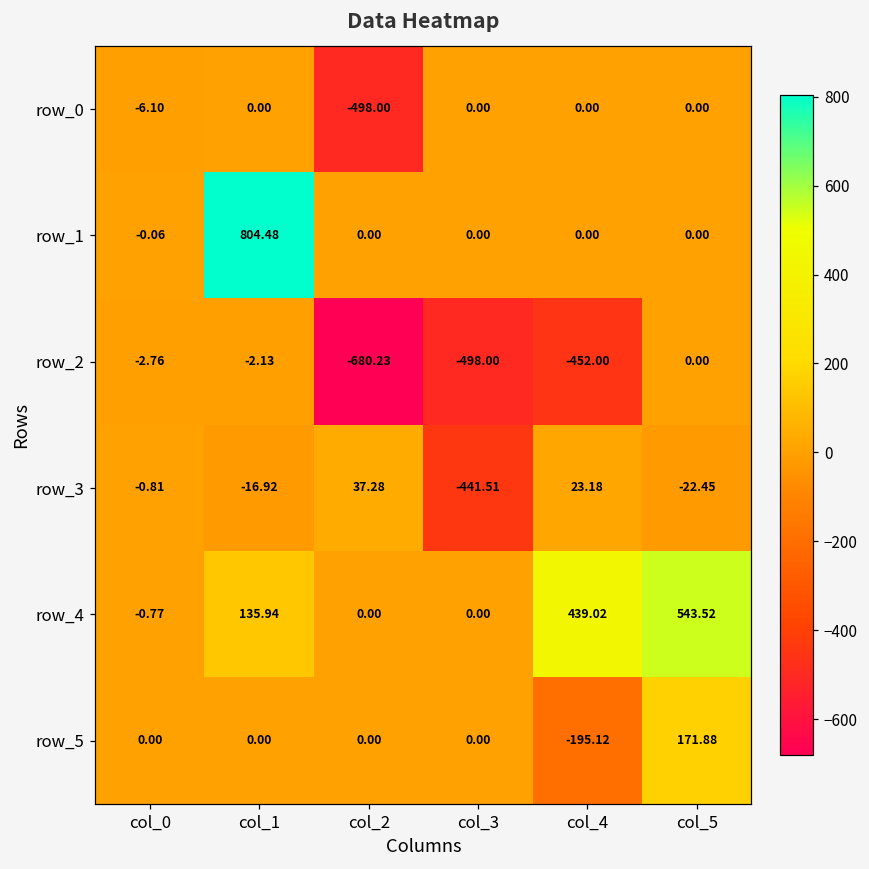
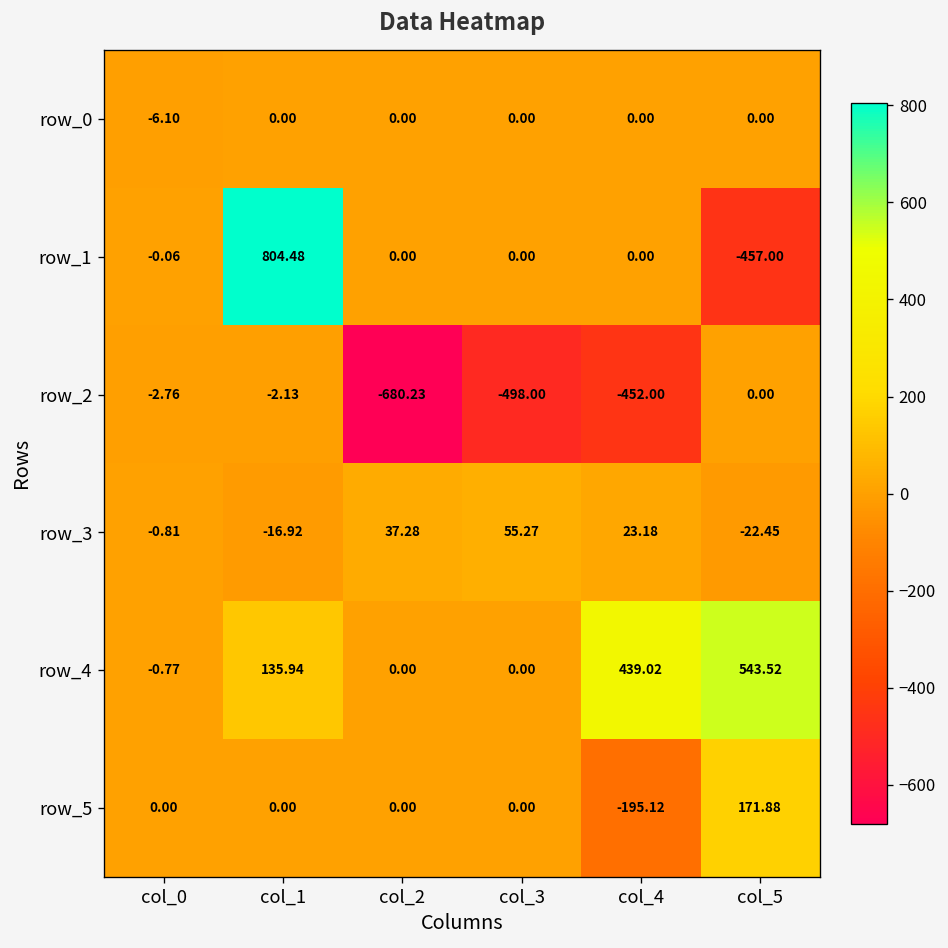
row_0, col_2: -498.00 -> 0.00
row_1, col_5: 0.00 -> -457.00
row_3, col_3: -441.51 -> 55.27
